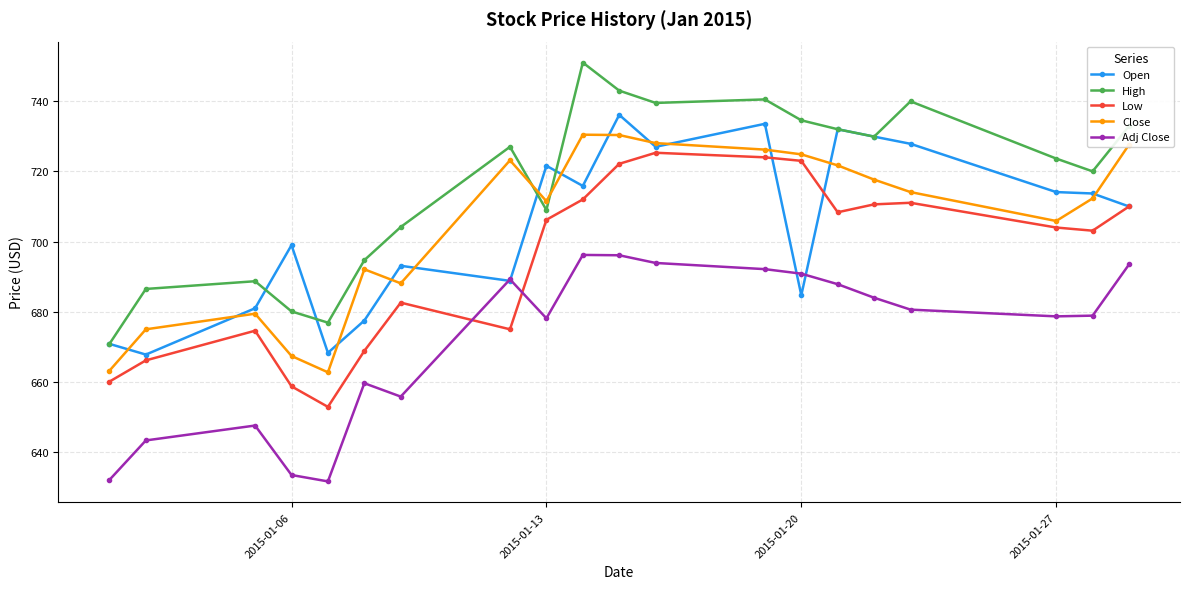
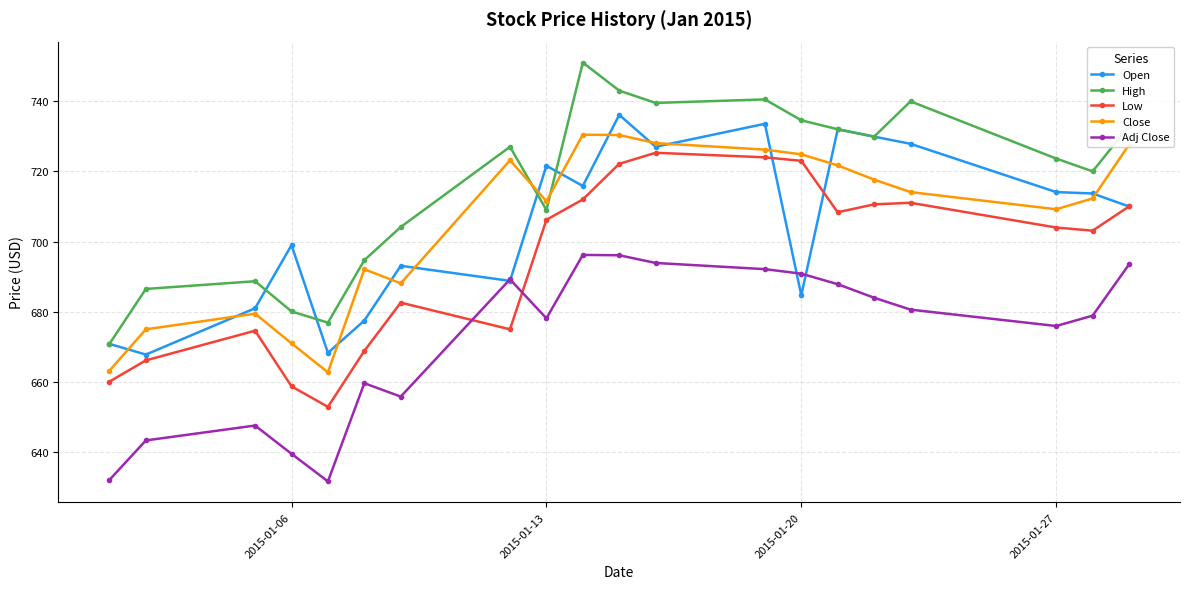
Close, 2015-01-06: 667 -> 671
Adj Close, 2015-01-06: 633 -> 640
Close, 2015-01-27: 706 -> 709
Adj Close, 2015-01-27: 679 -> 676
